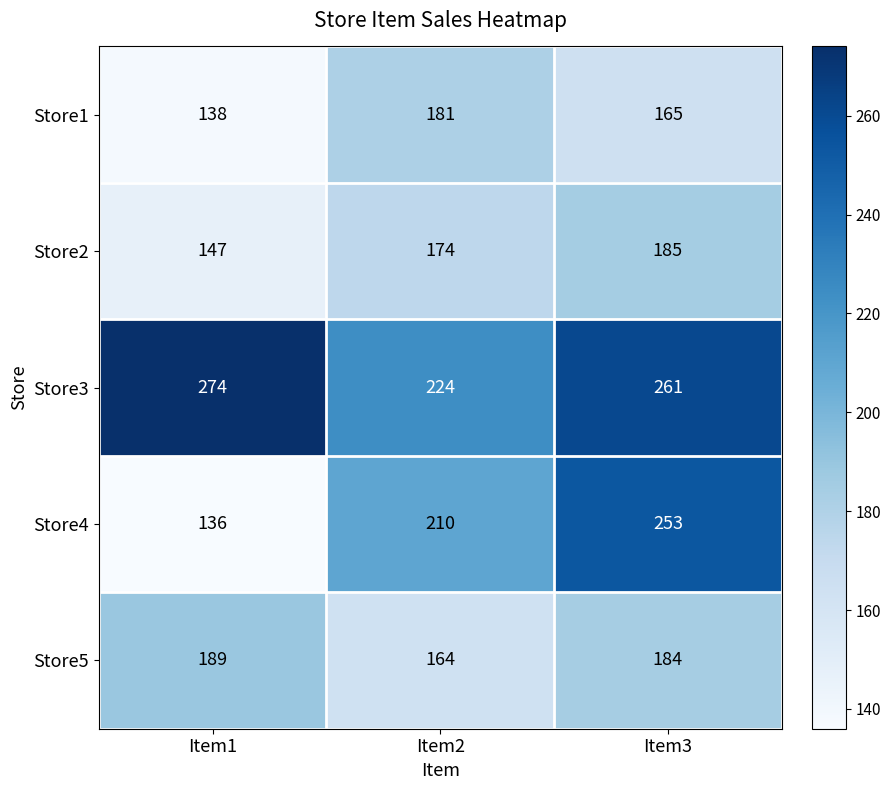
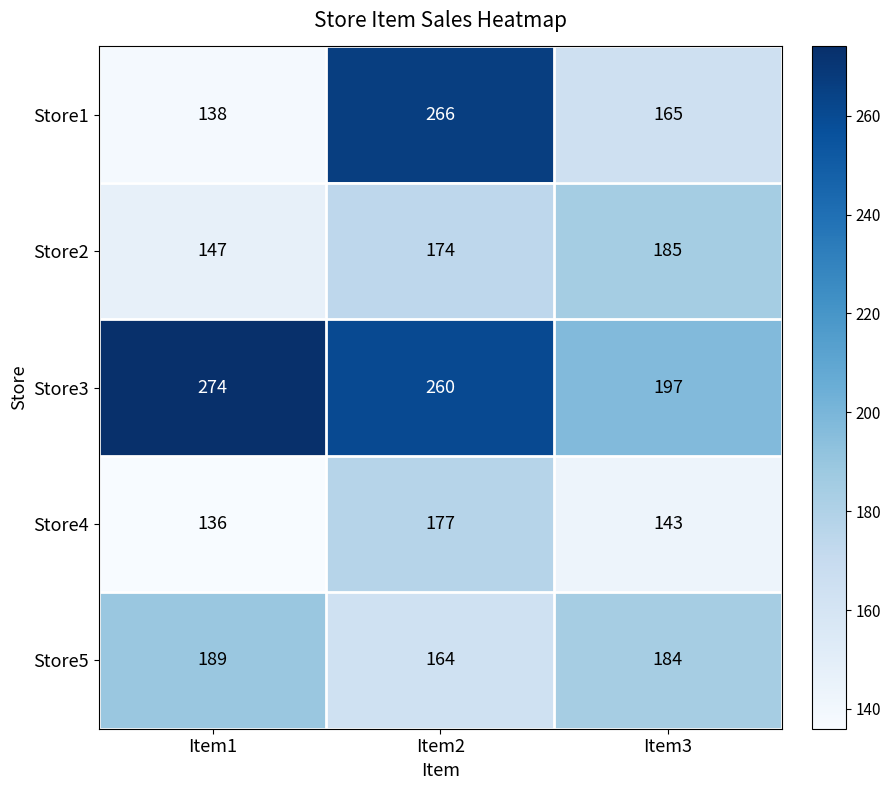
Store1, Item2: 181 -> 266
Store3, Item2: 224 -> 260
Store3, Item3: 261 -> 197
Store4, Item2: 210 -> 177
Store4, Item3: 253 -> 143
